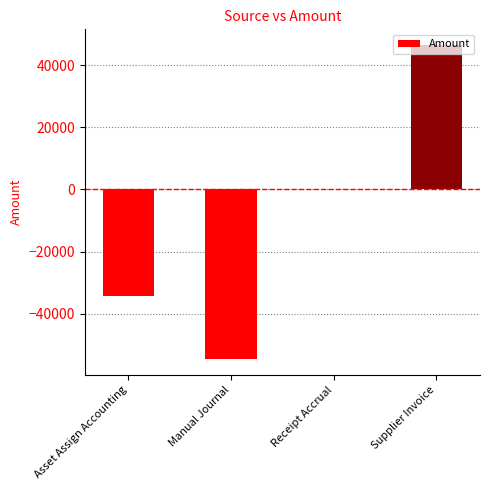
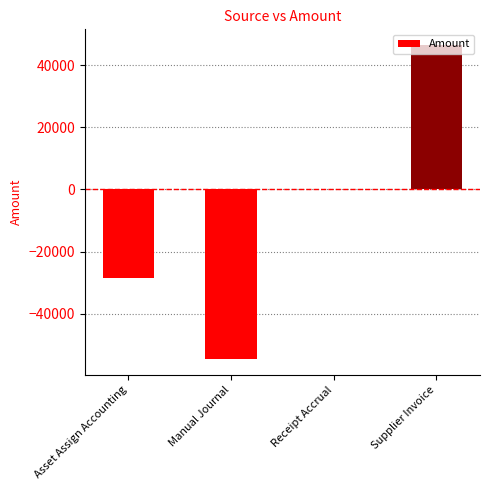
Asset Assign Accounting: -34000 -> -28000
